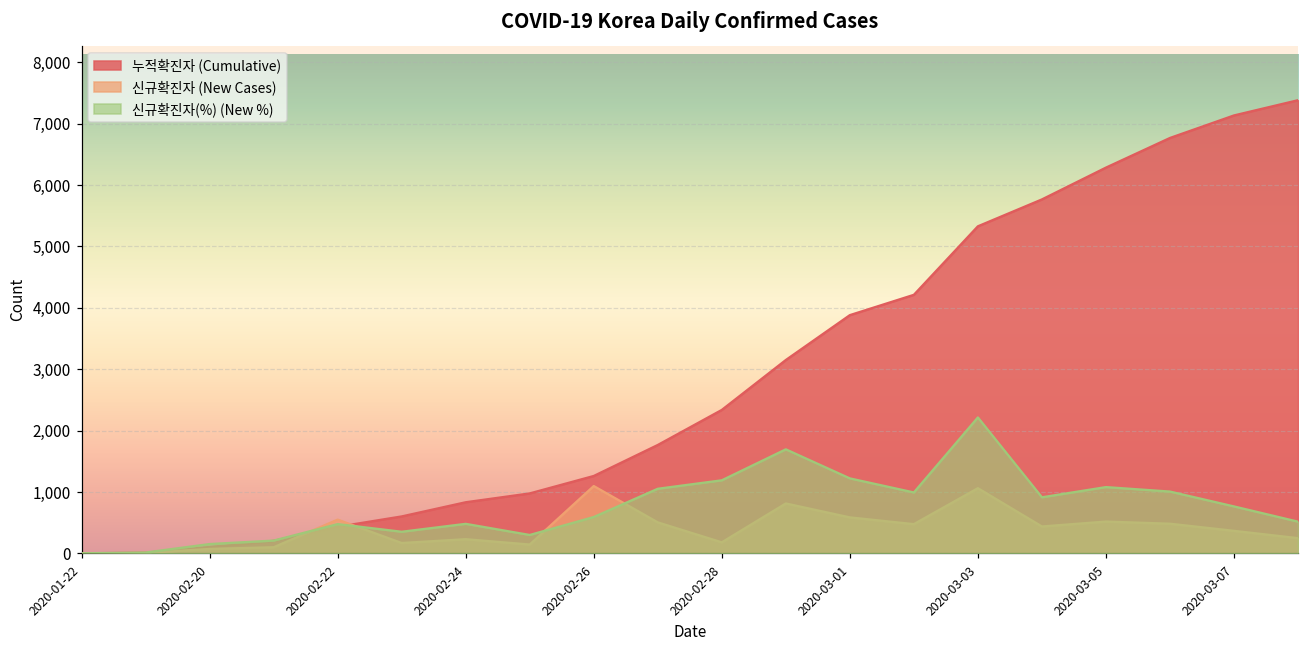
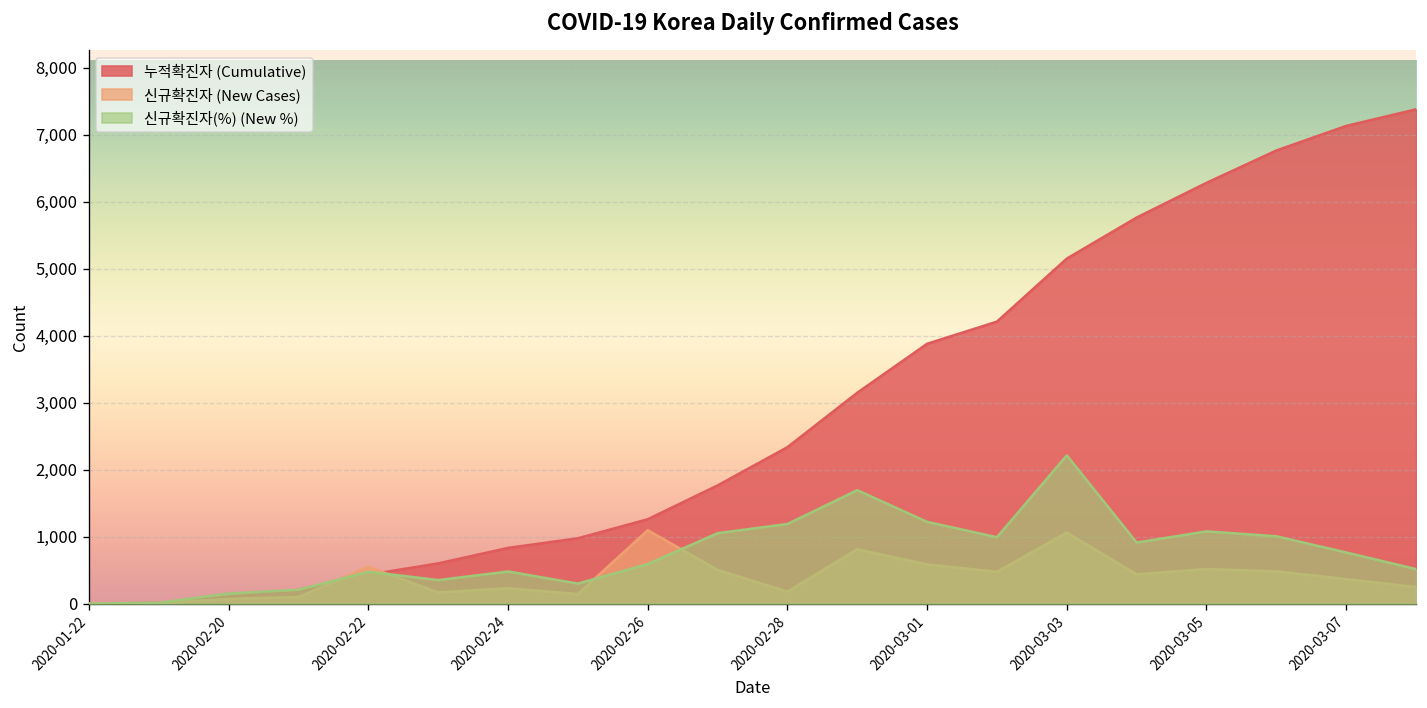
누적확진자 (Cumulative), 2020-03-03: 5,300 -> 5,200
